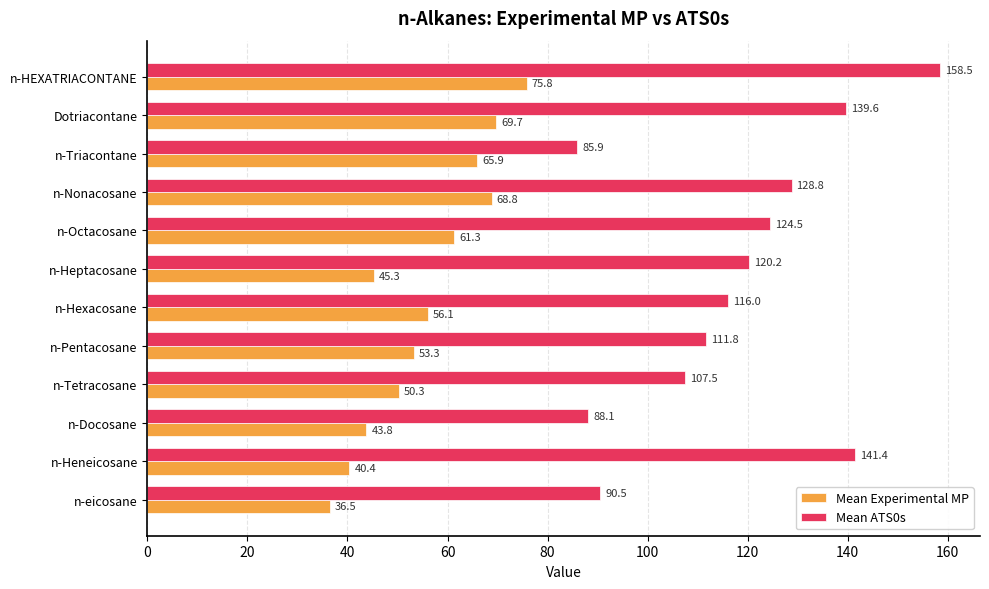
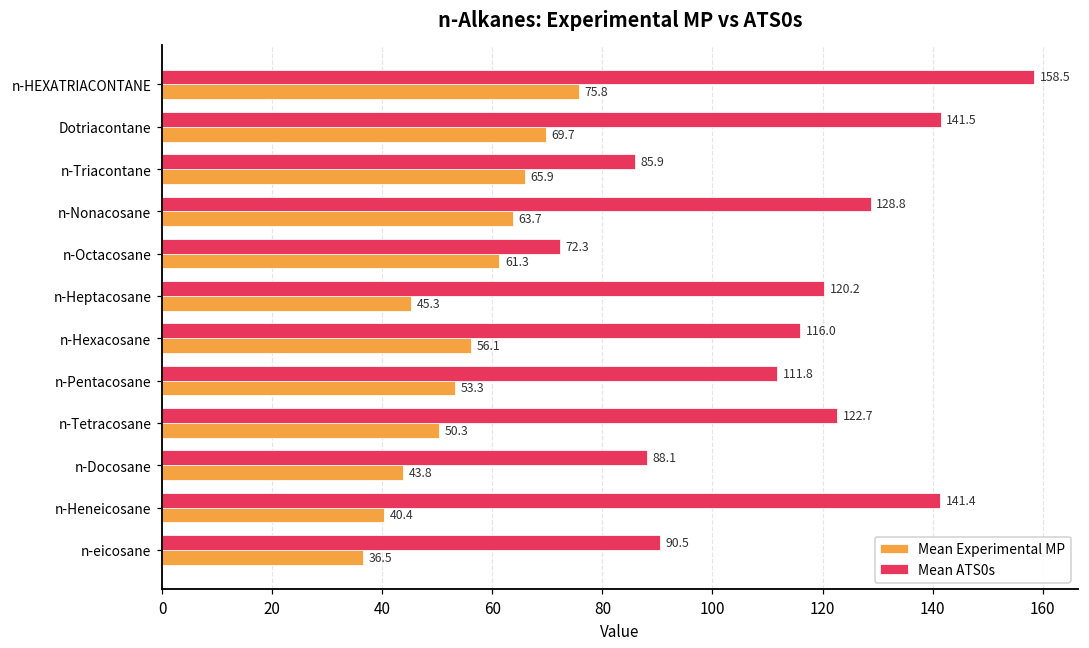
Mean ATS0s, Dotriacontane: 139.6 -> 141.5
Mean Experimental MP, n-Nonacosane: 68.8 -> 63.7
Mean ATS0s, n-Octacosane: 124.5 -> 72.3
Mean ATS0s, n-Tetracosane: 107.5 -> 122.7
